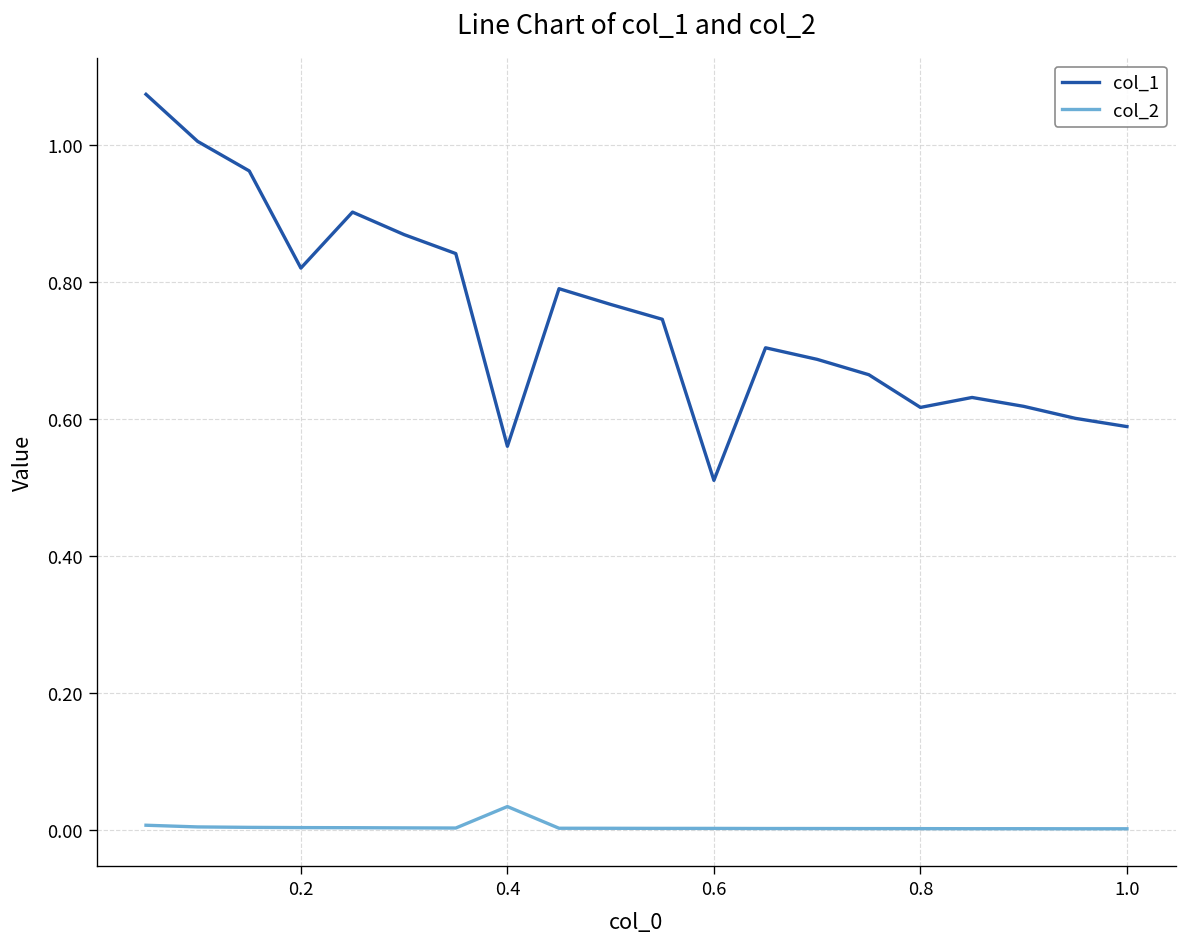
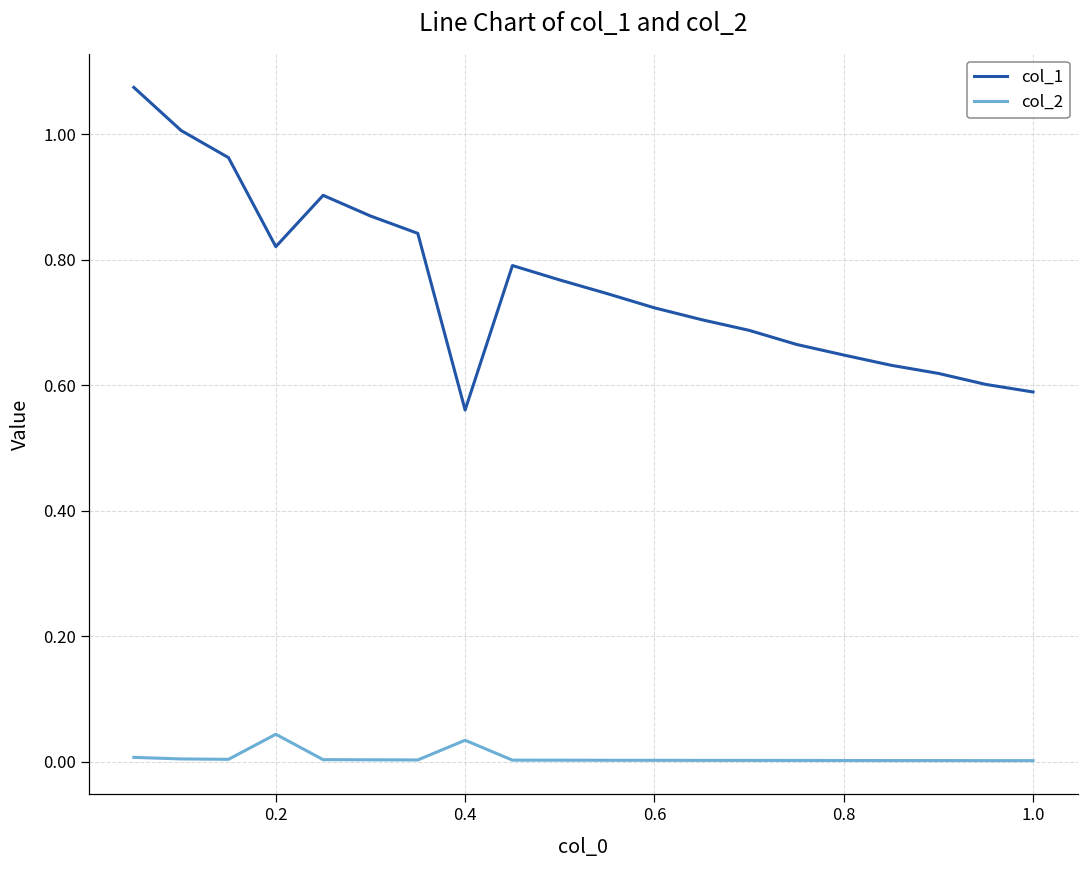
col_2, 0.2: 0.00 -> 0.04
col_1, 0.6: 0.51 -> 0.72
col_1, 0.8: 0.62 -> 0.65
